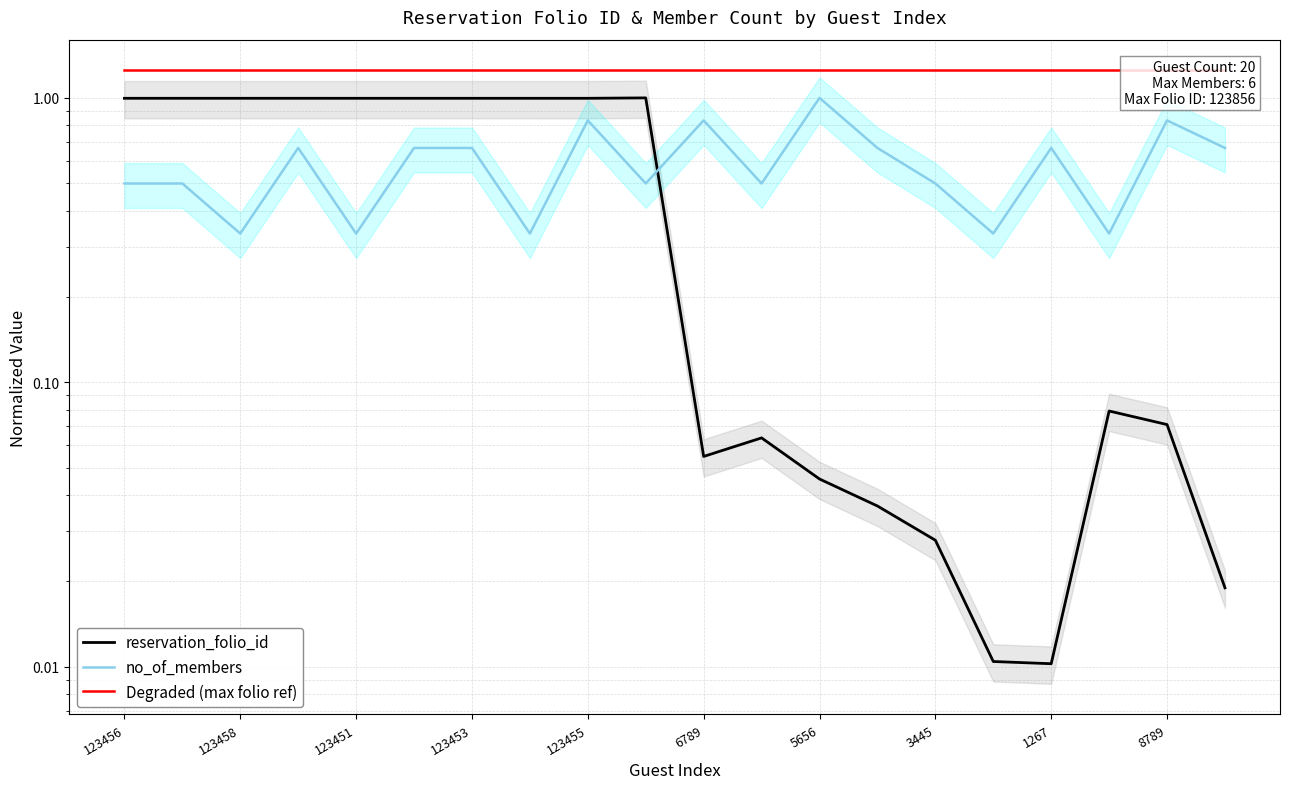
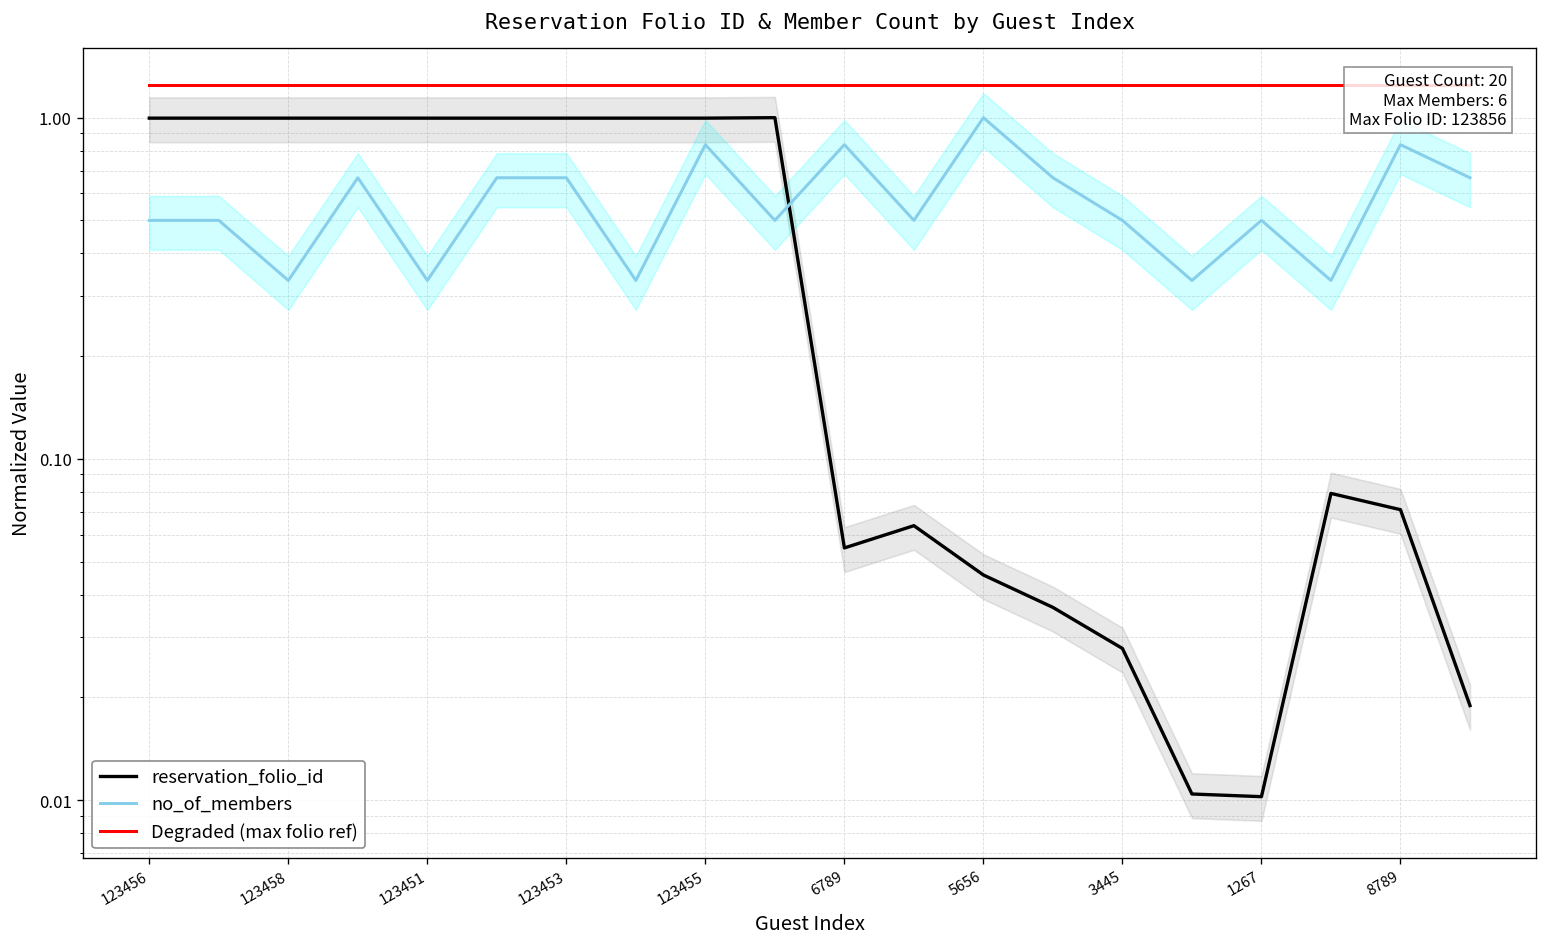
no_of_members, 1267: 0.67 -> 0.50
